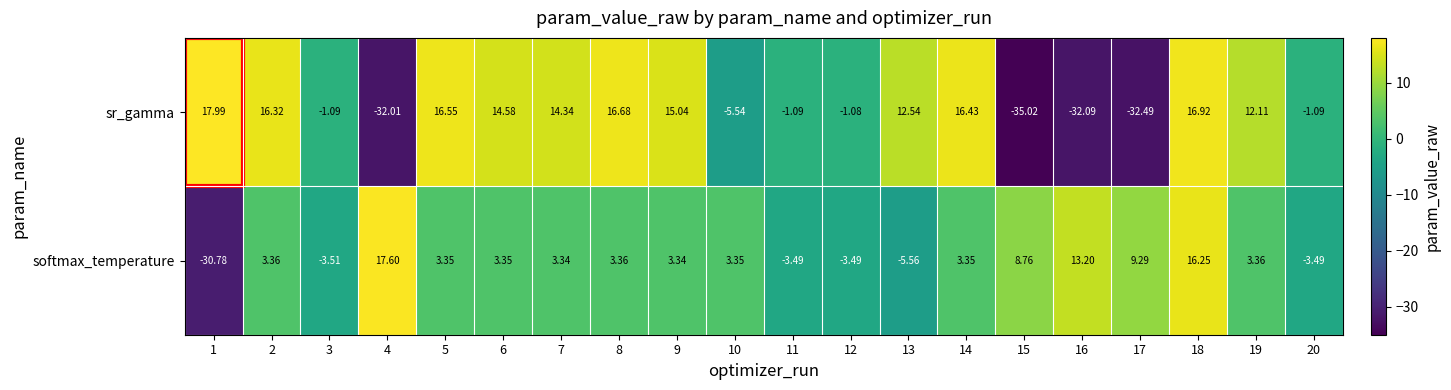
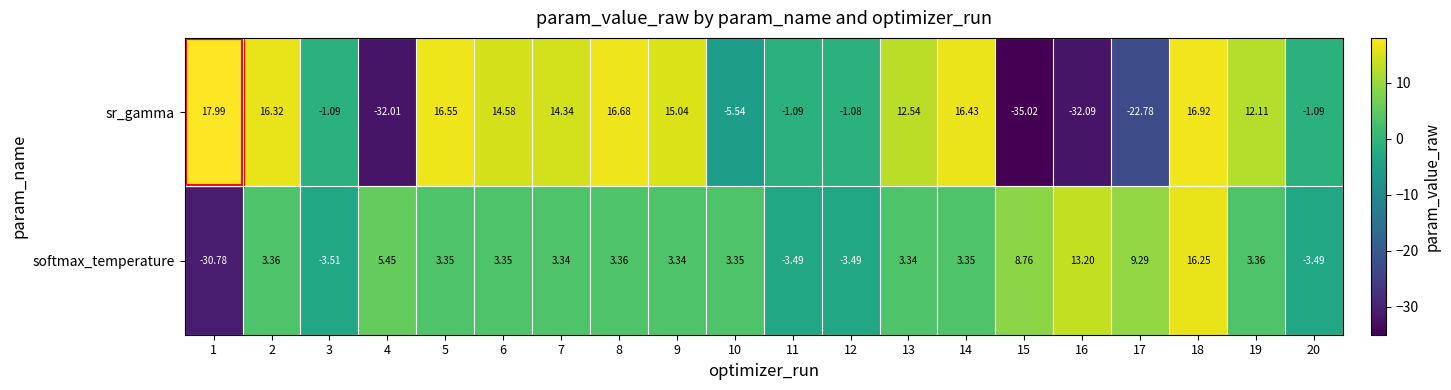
sr_gamma, 17: -32.49 -> -22.78
softmax_temperature, 4: 17.60 -> 5.45
softmax_temperature, 13: -5.56 -> 3.34
